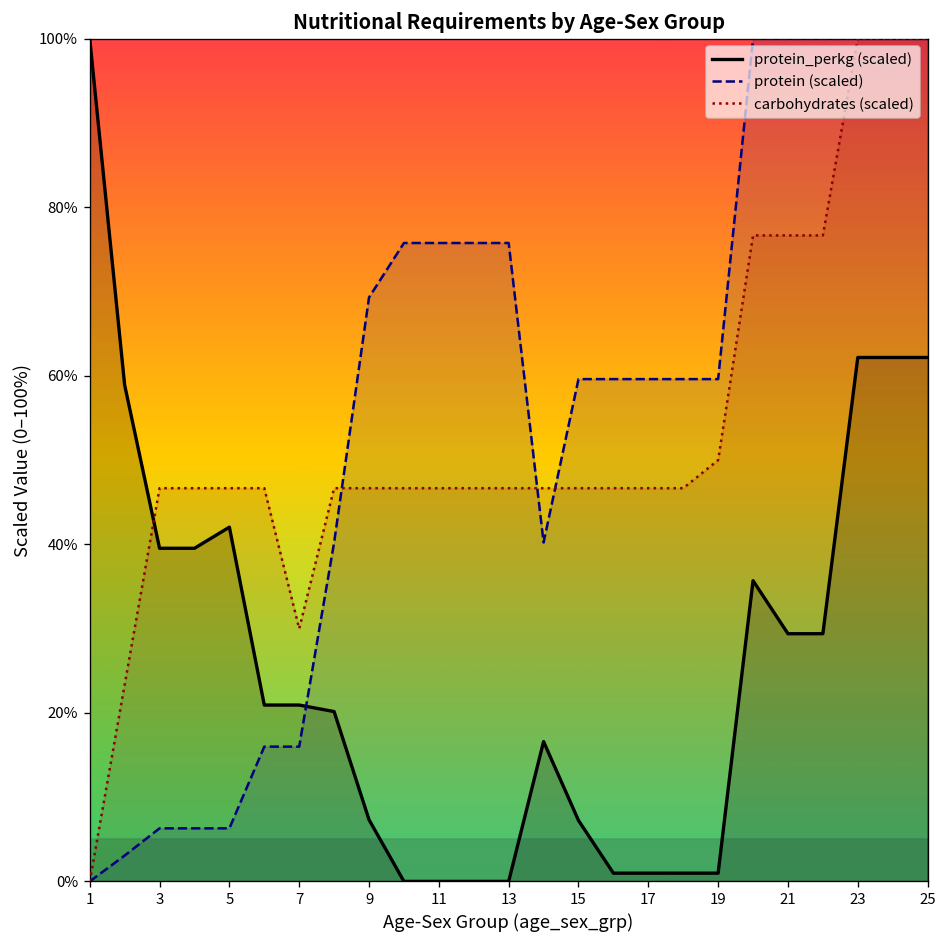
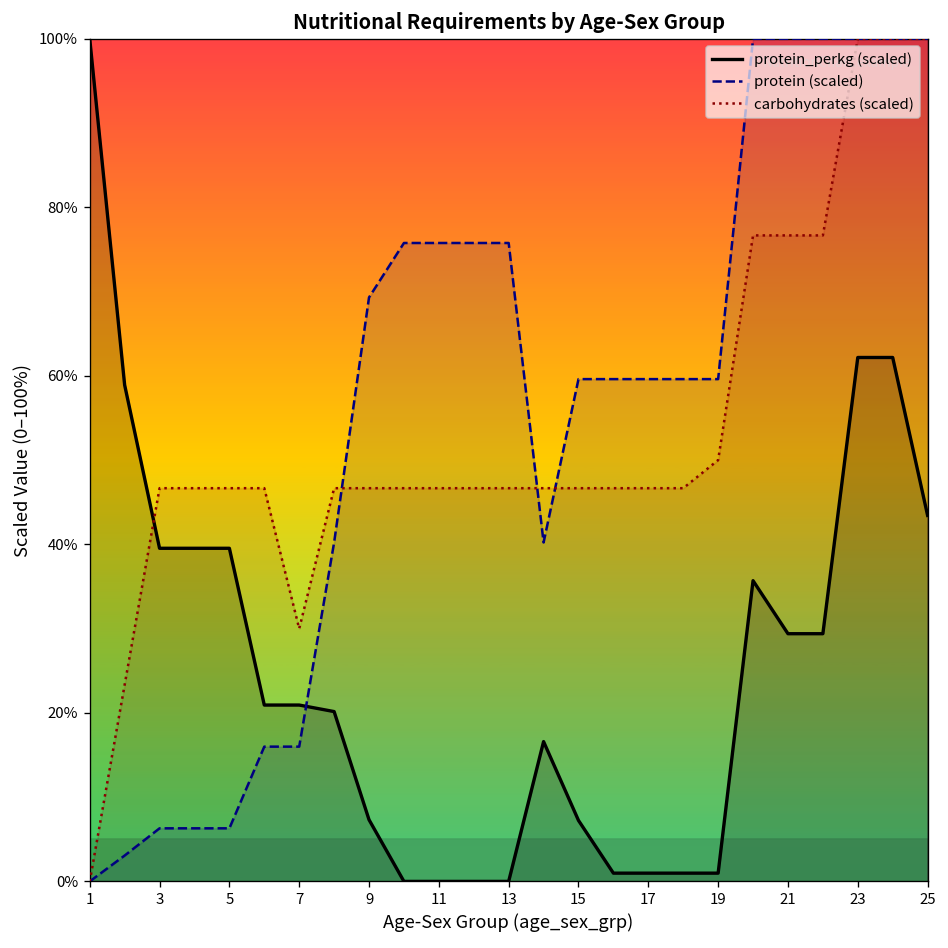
protein_perkg (scaled), 5: 42% -> 40%
protein_perkg (scaled), 25: 62% -> 43%
